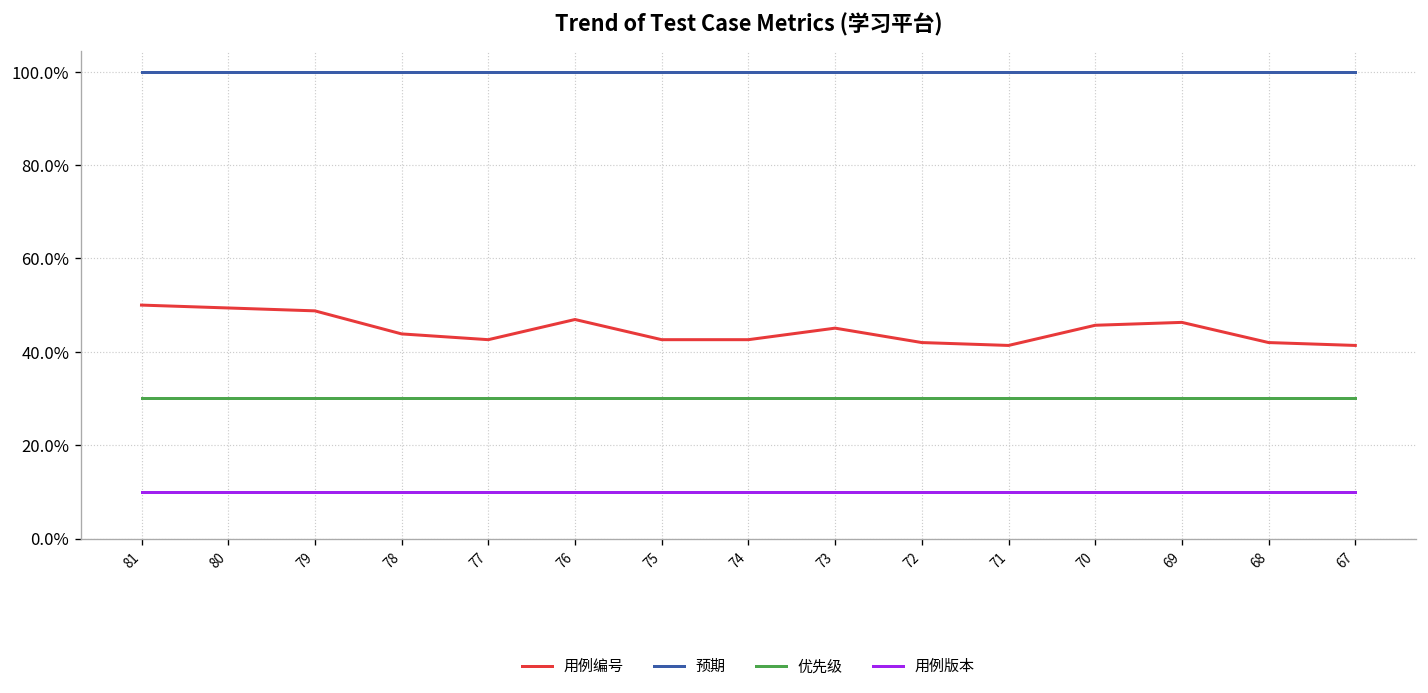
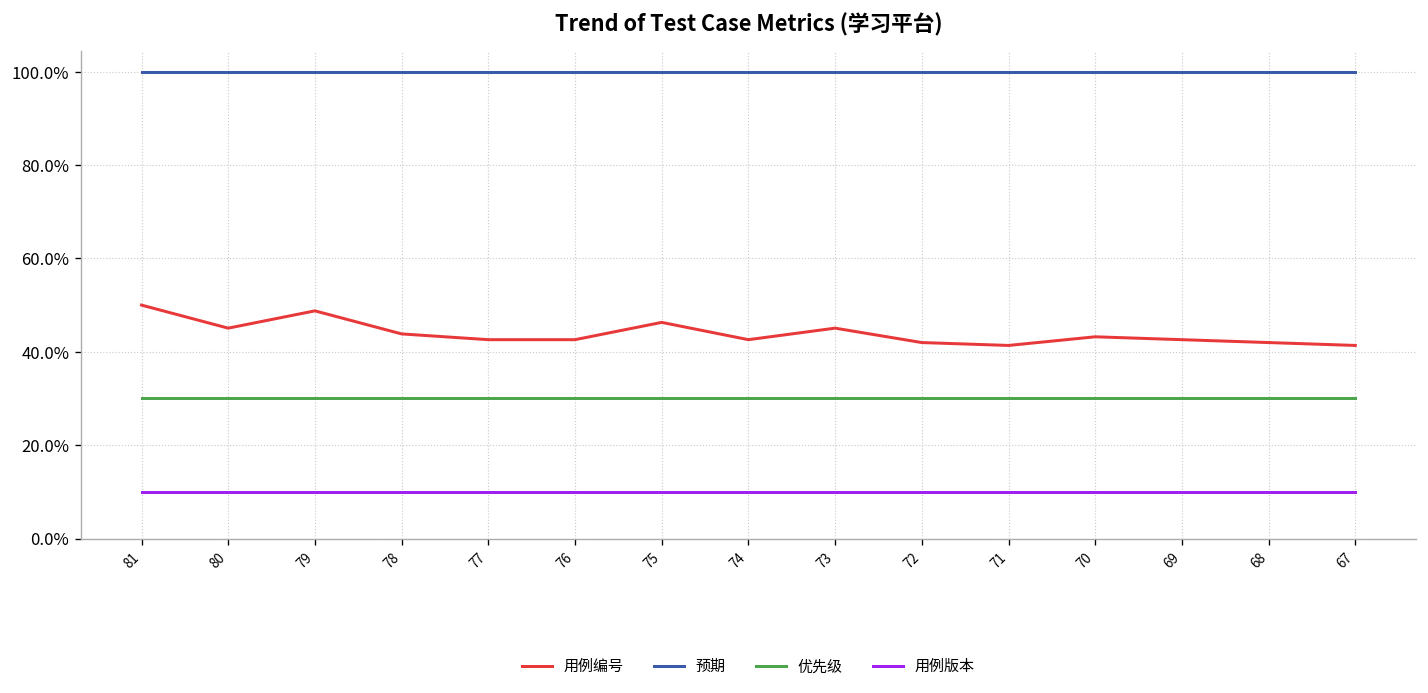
用例编号, 80: 49% -> 45%
用例编号, 76: 47% -> 43%
用例编号, 75: 43% -> 46%
用例编号, 70: 46% -> 43%
用例编号, 69: 46% -> 43%
